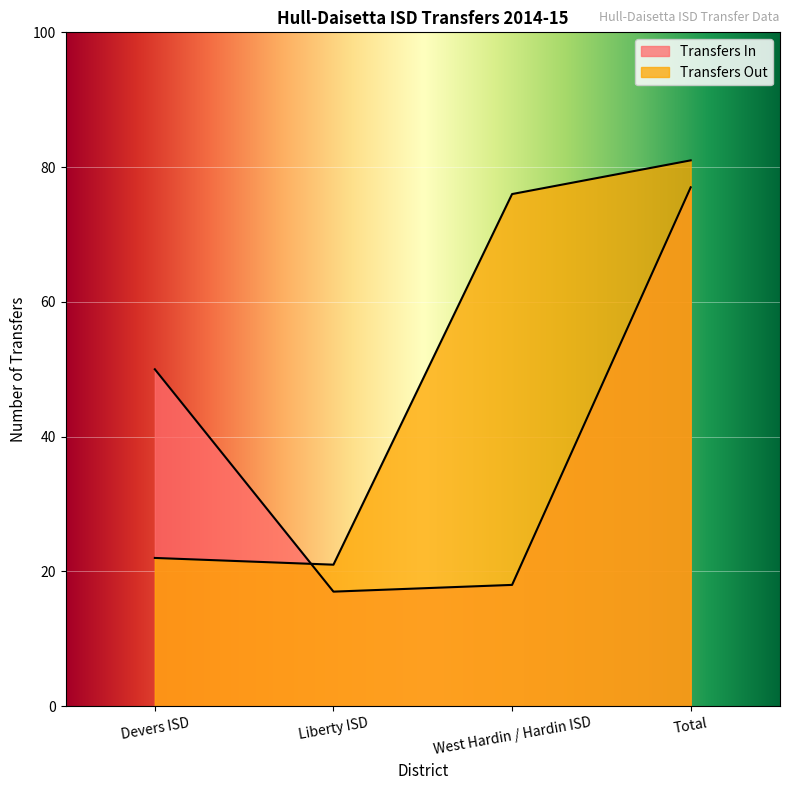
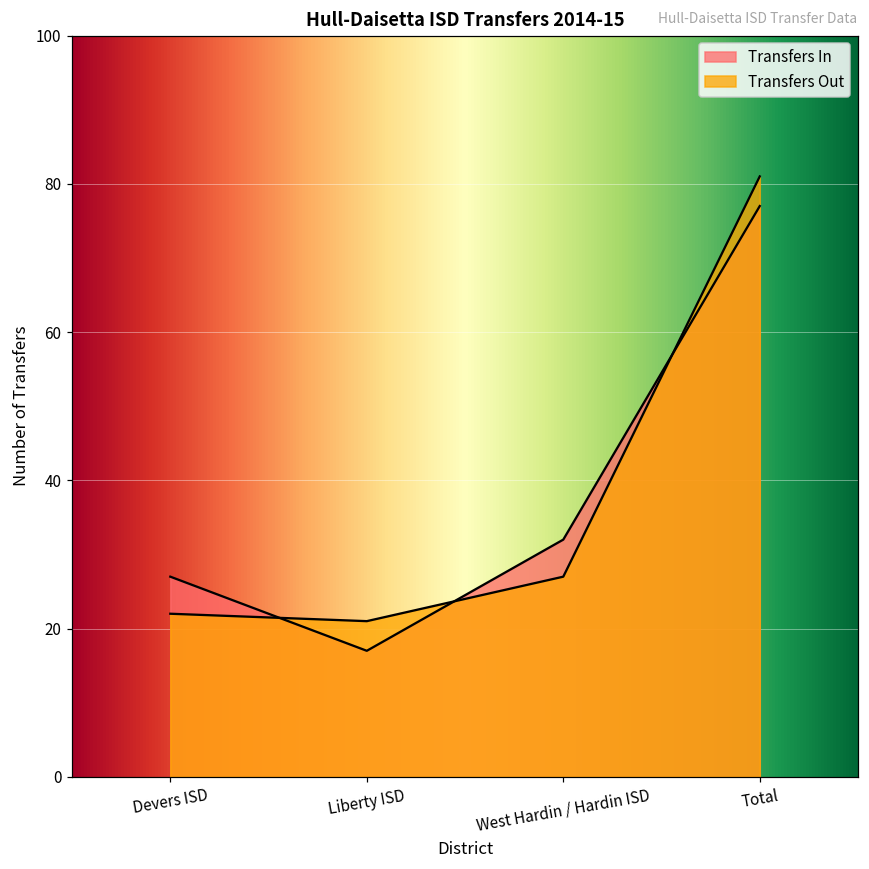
Transfers In, Devers ISD: 50 -> 27
Transfers In, West Hardin / Hardin ISD: 18 -> 32
Transfers Out, West Hardin / Hardin ISD: 76 -> 27
